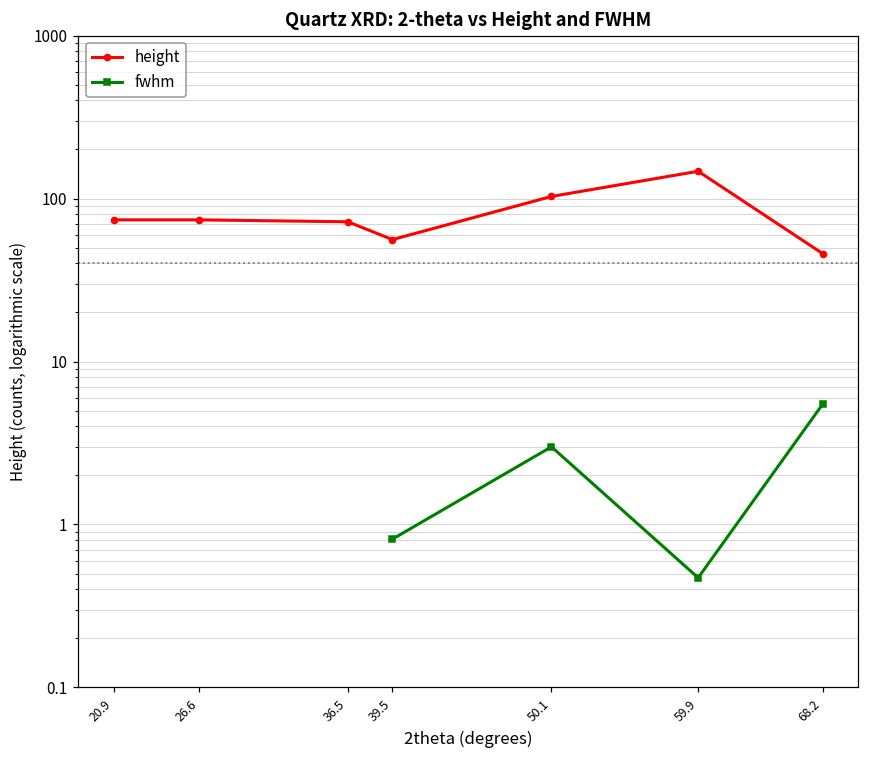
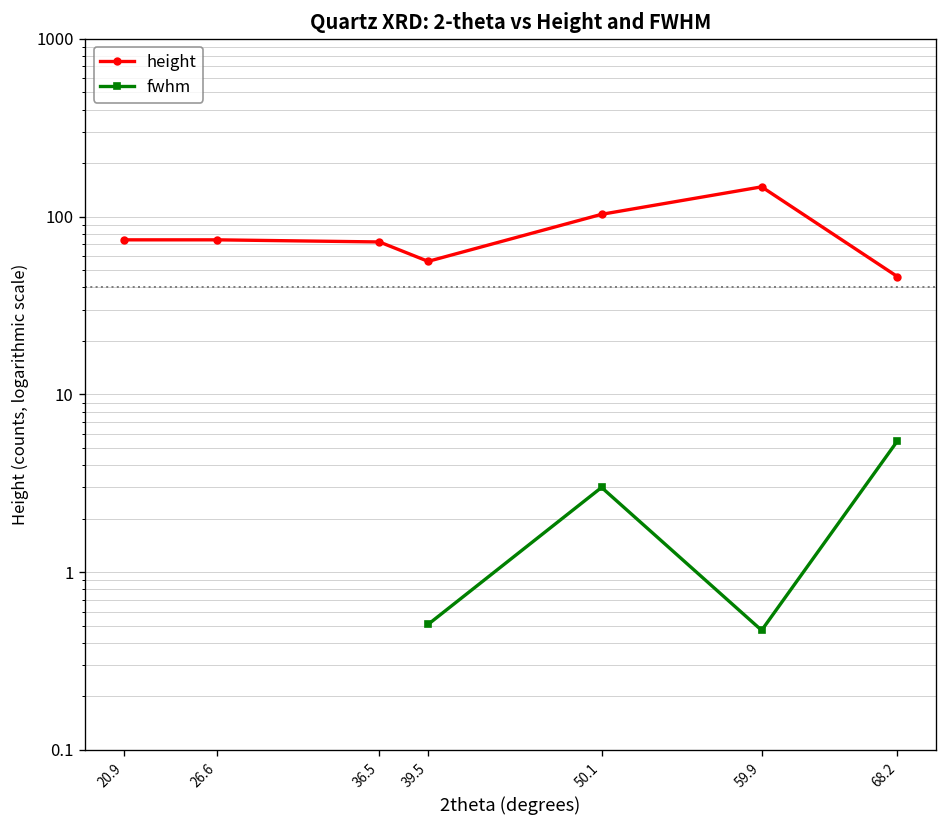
fwhm, 39.5: 0.8 -> 0.51
